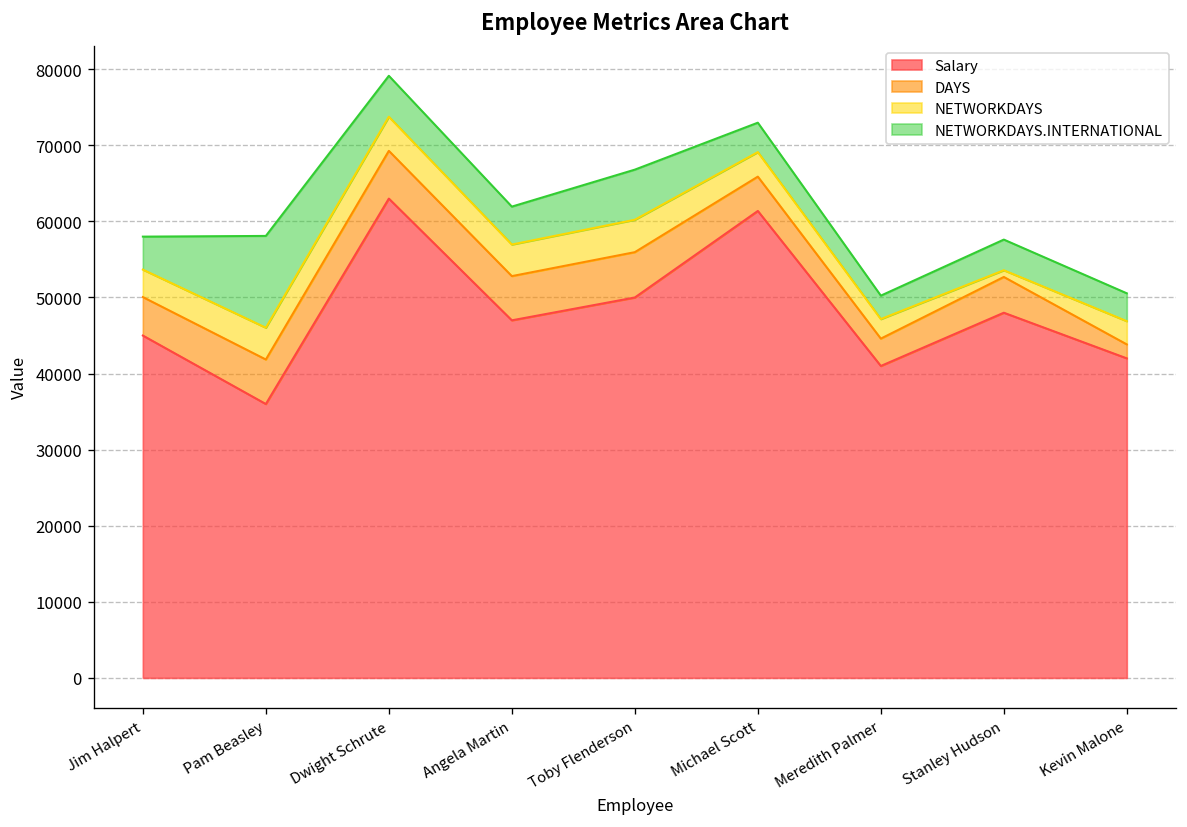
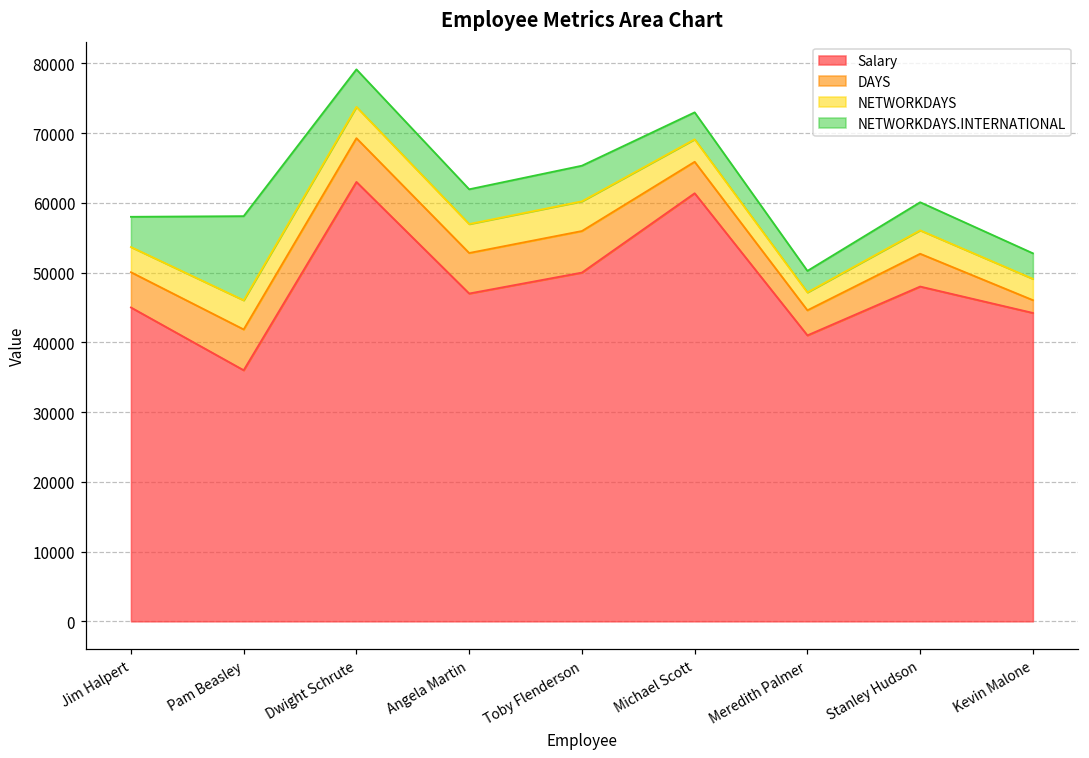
NETWORKDAYS.INTERNATIONAL, Toby Flenderson: 7000 -> 5000
NETWORKDAYS, Stanley Hudson: 1000 -> 3000
Salary, Kevin Malone: 42000 -> 44000
